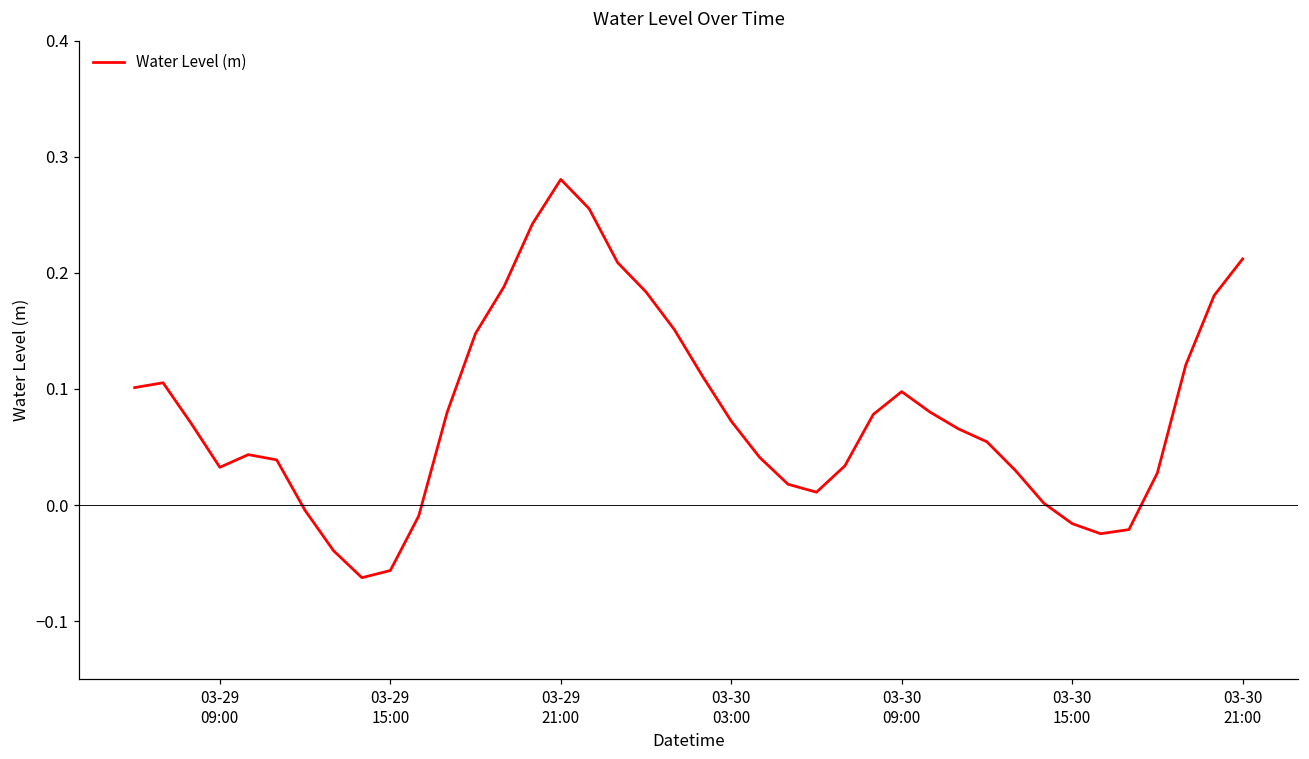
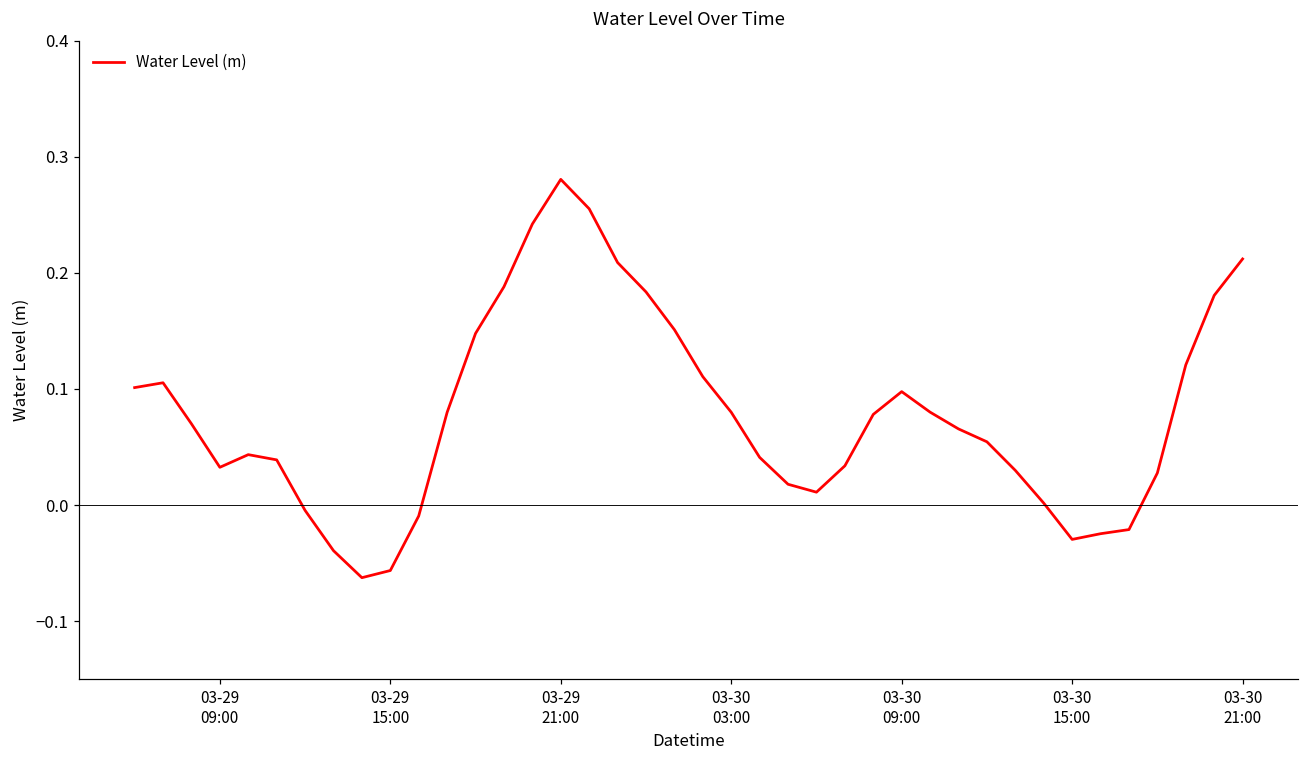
03-30 03:00: 0.072 -> 0.080
03-30 15:00: -0.016 -> -0.030
